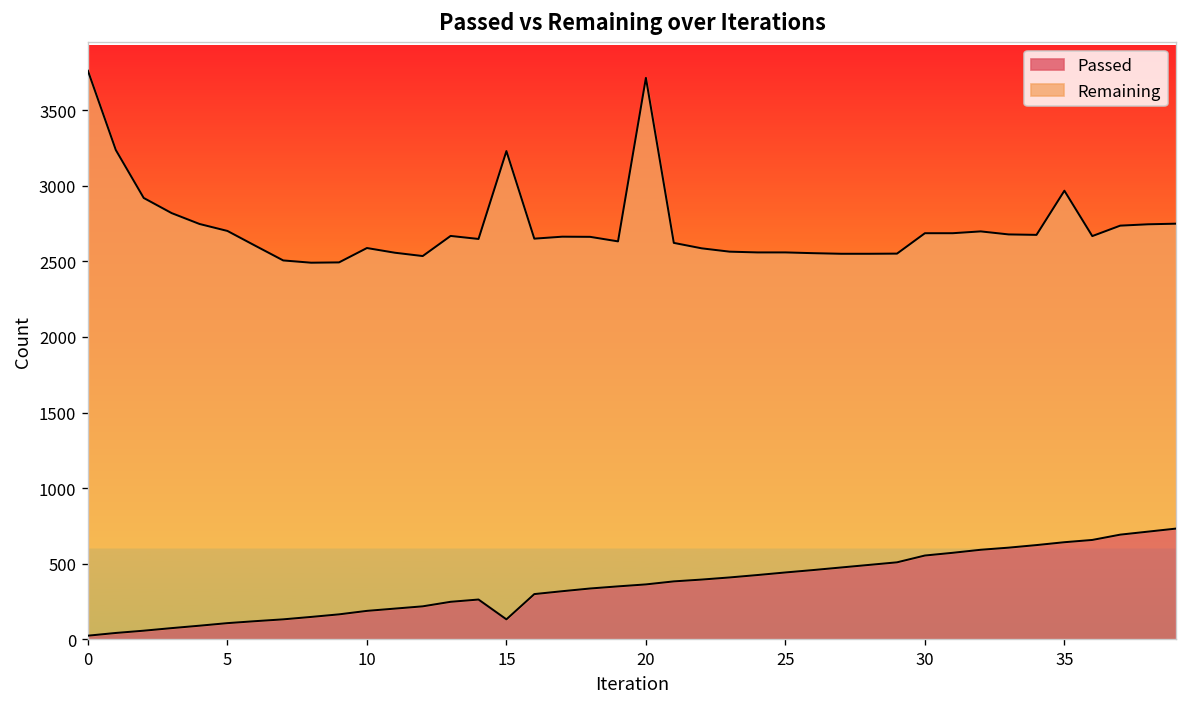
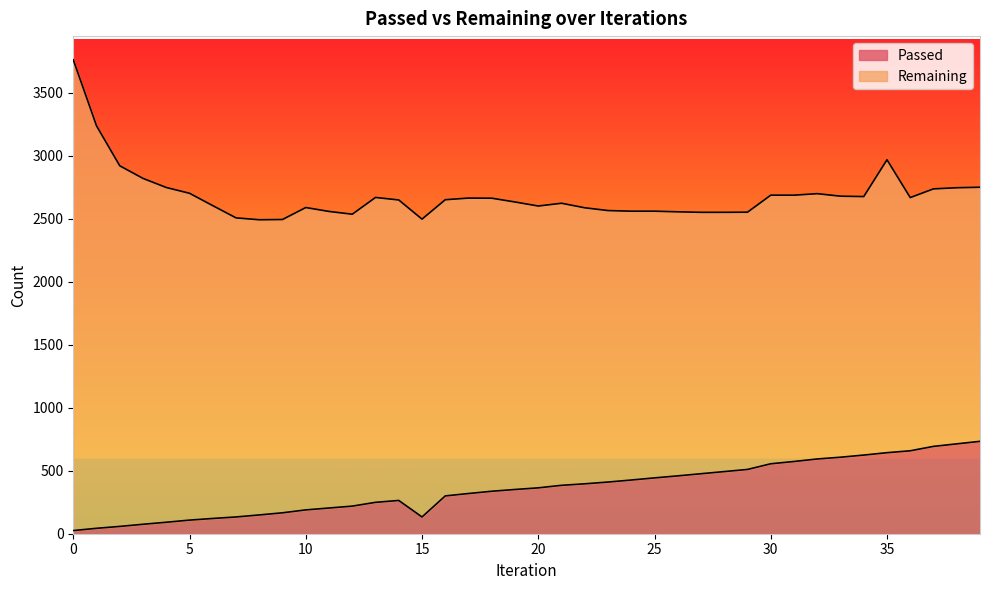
Remaining, 15: 3100 -> 2360
Remaining, 20: 3350 -> 2240
